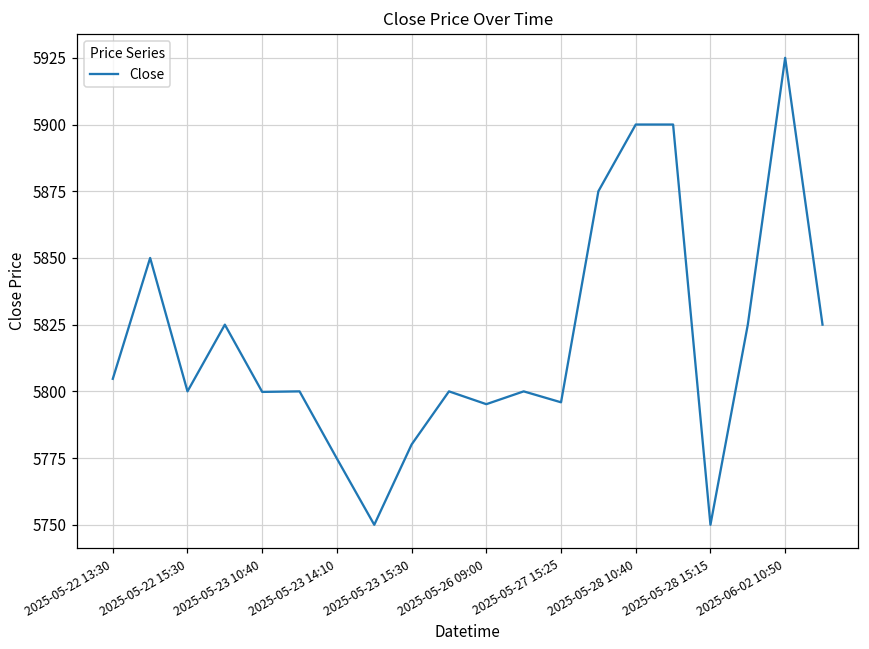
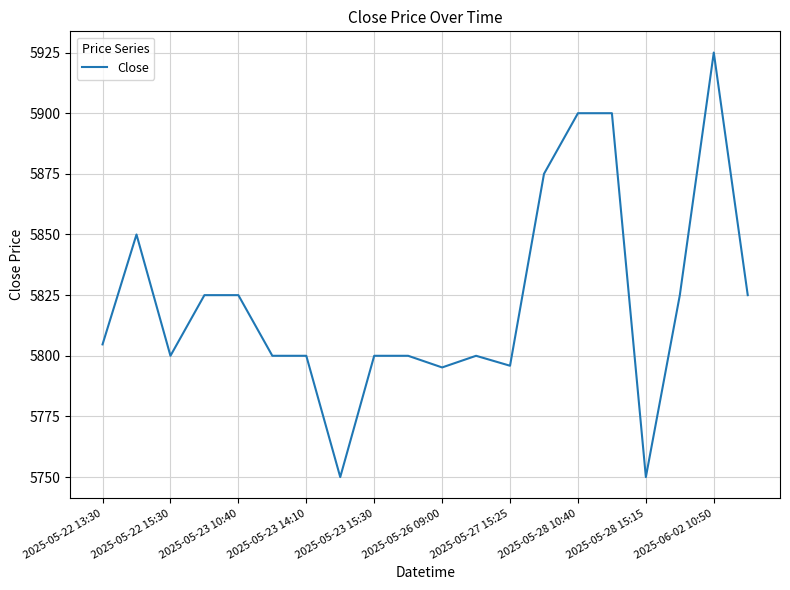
2025-05-23 10:40: 5800 -> 5825
2025-05-23 14:10: 5775 -> 5800
2025-05-23 15:30: 5780 -> 5800
